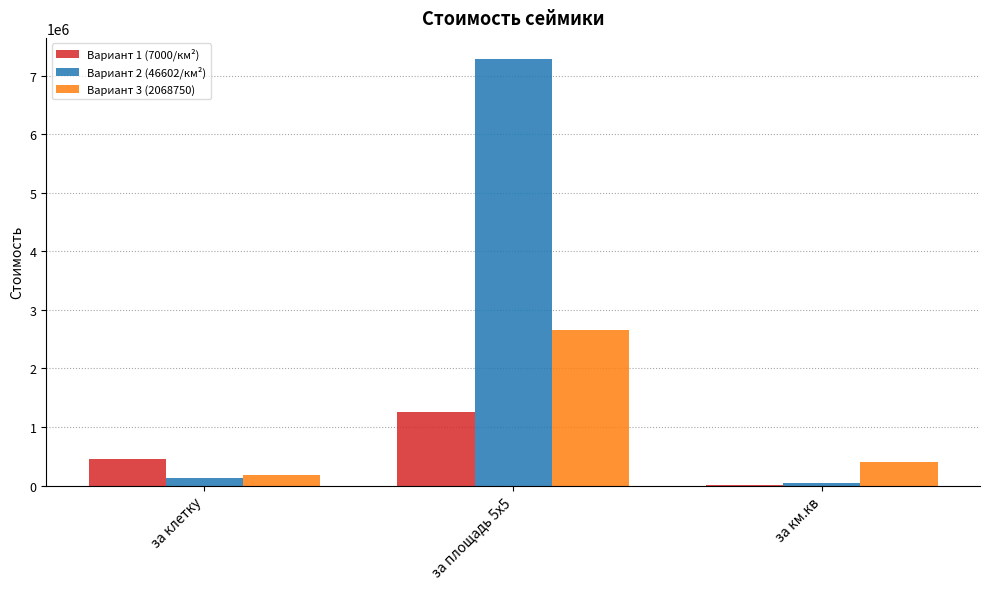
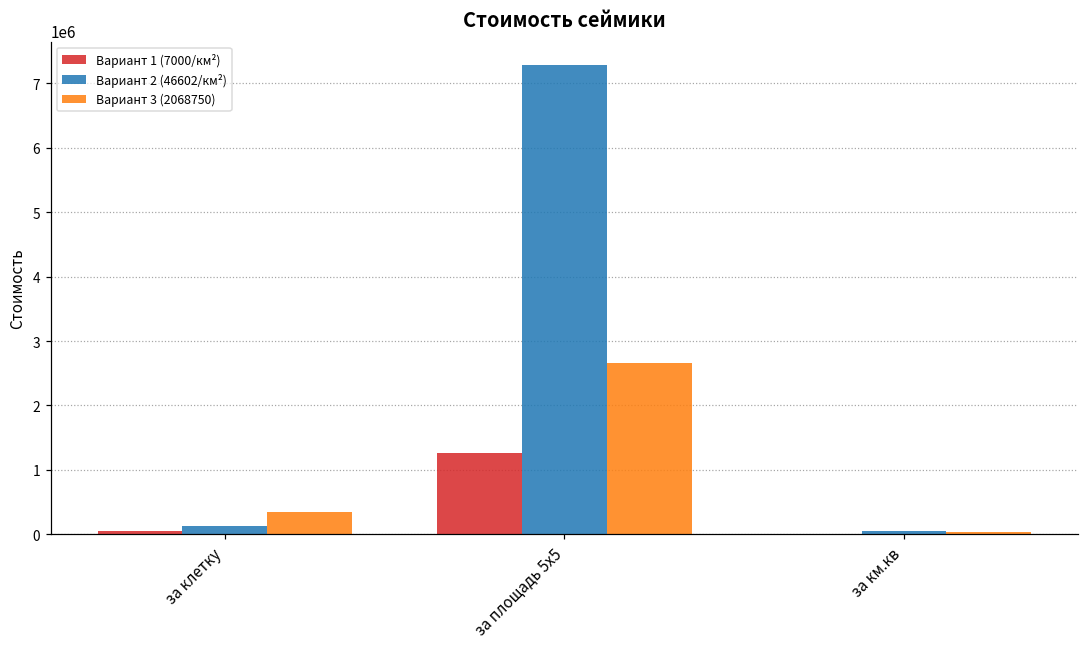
Вариант 1 (7000/км²), за клетку: 500000 -> 0
Вариант 3 (2068750), за клетку: 200000 -> 300000
Вариант 3 (2068750), за км.кв: 400000 -> 0
